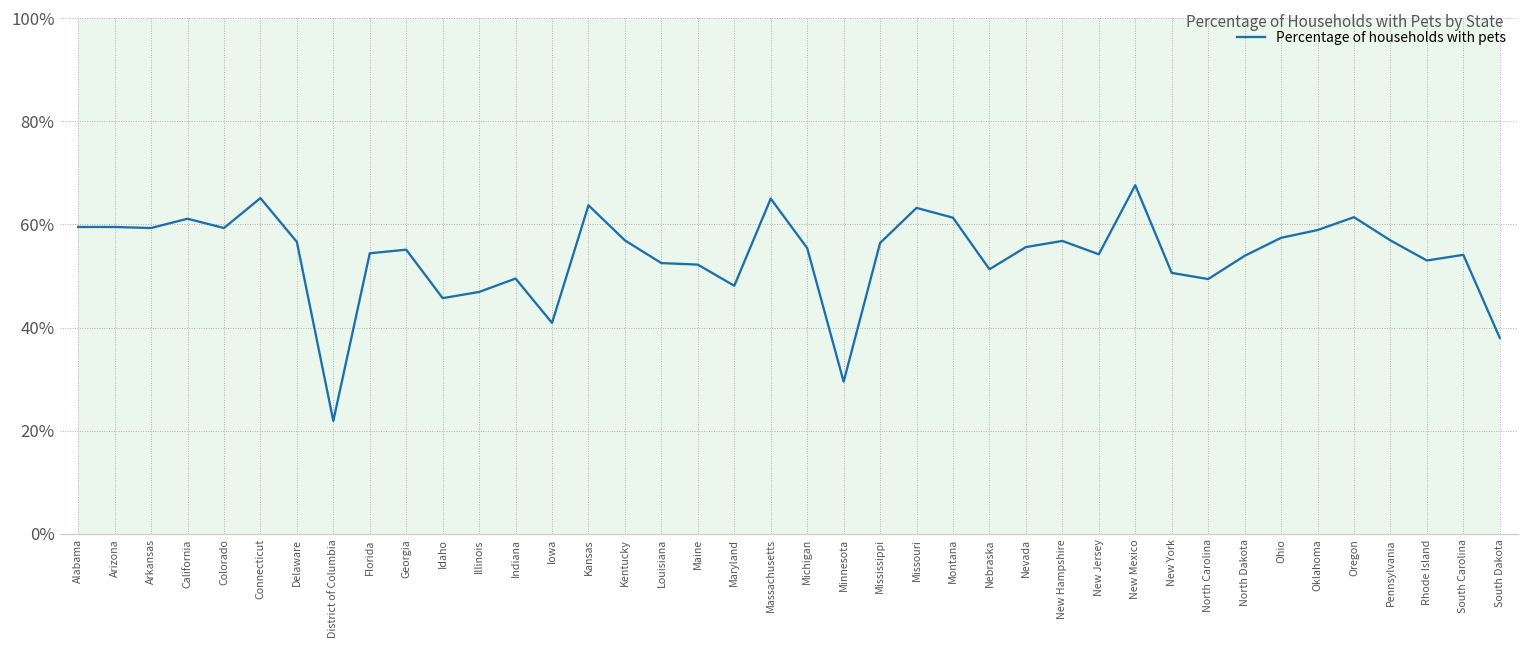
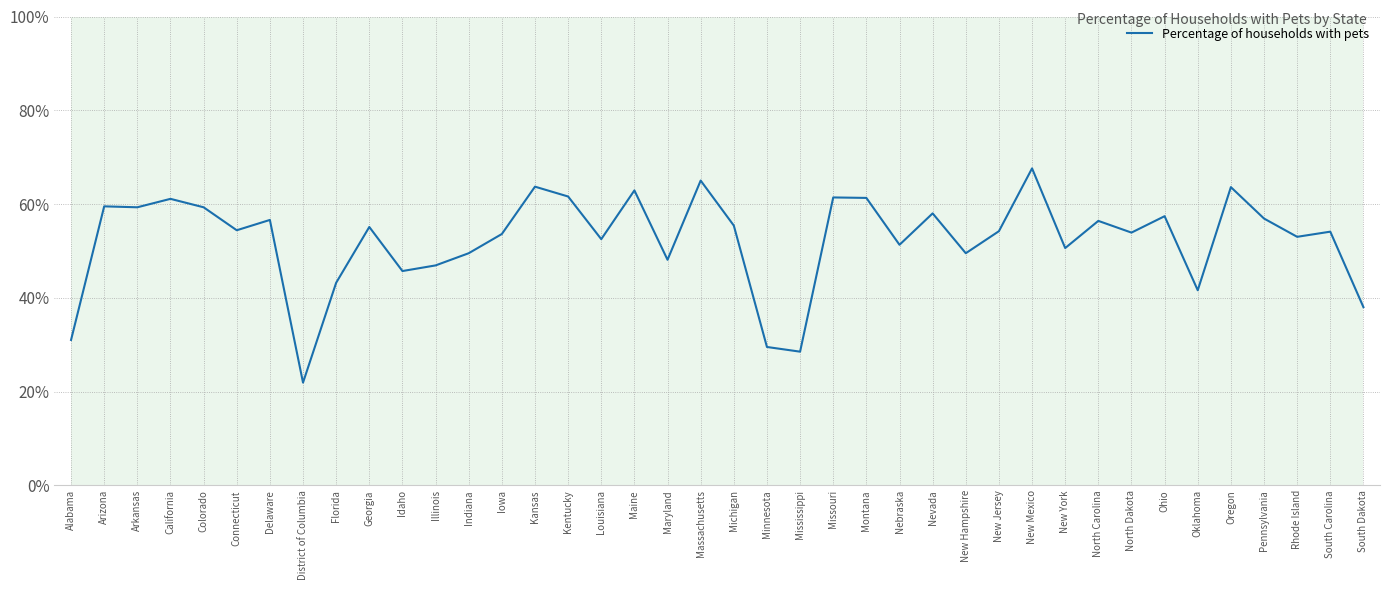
Alabama: 60% -> 31%
Connecticut: 65% -> 54%
Florida: 54% -> 43%
Iowa: 41% -> 54%
Kentucky: 57% -> 62%
Maine: 52% -> 63%
Mississippi: 56% -> 29%
Missouri: 63% -> 61%
Nevada: 56% -> 58%
New Hampshire: 57% -> 50%
North Carolina: 49% -> 56%
Oklahoma: 59% -> 42%
Oregon: 61% -> 64%
